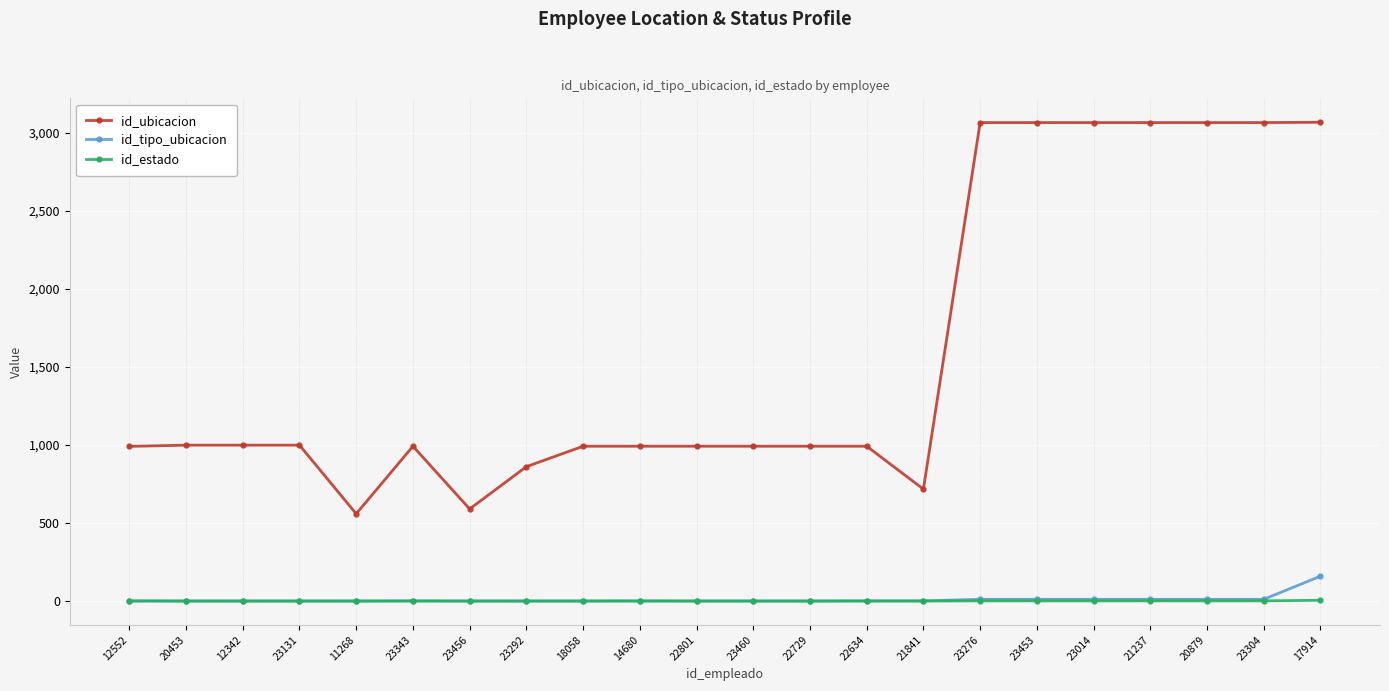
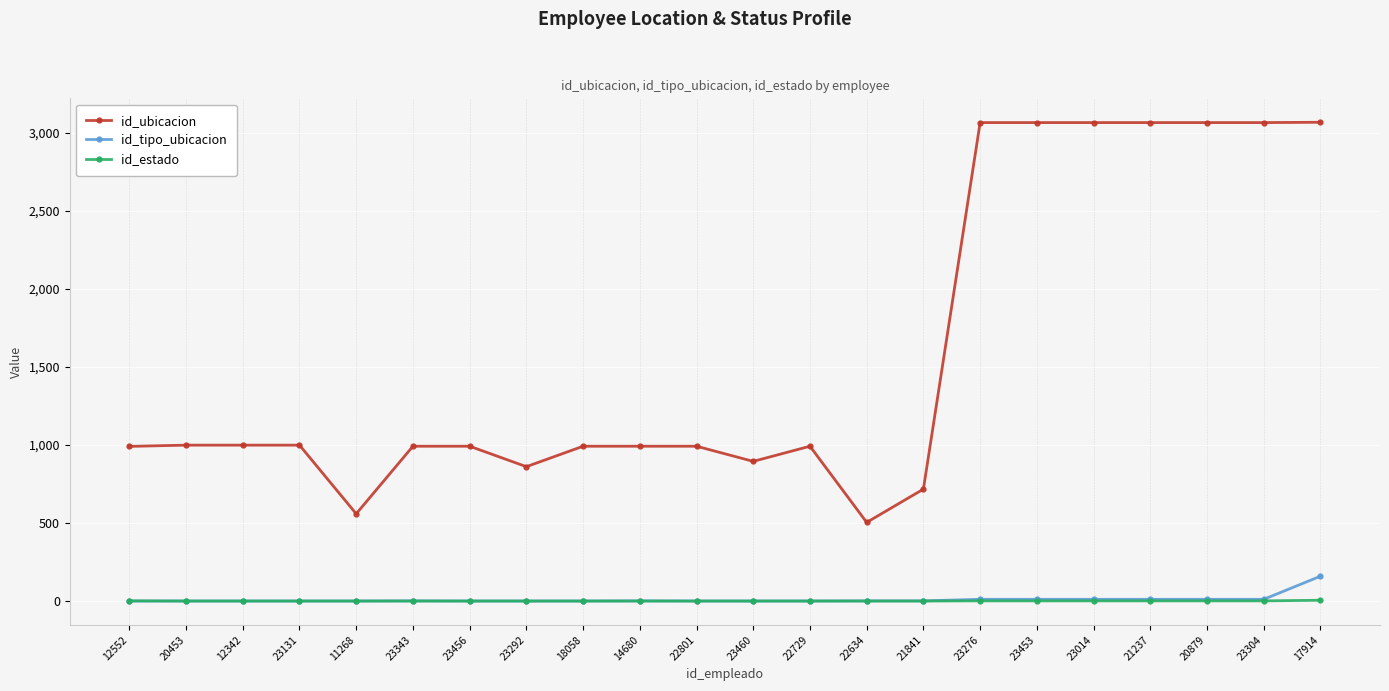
id_ubicacion, 23456: 590 -> 990
id_ubicacion, 23460: 990 -> 900
id_ubicacion, 22634: 990 -> 510
